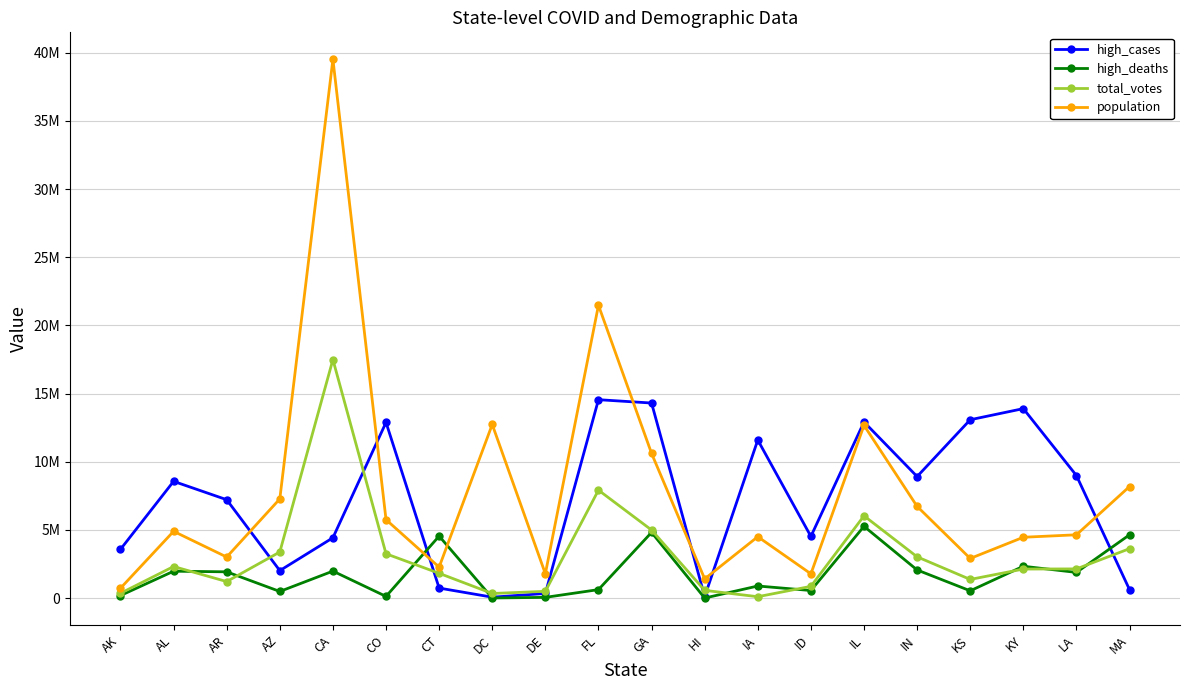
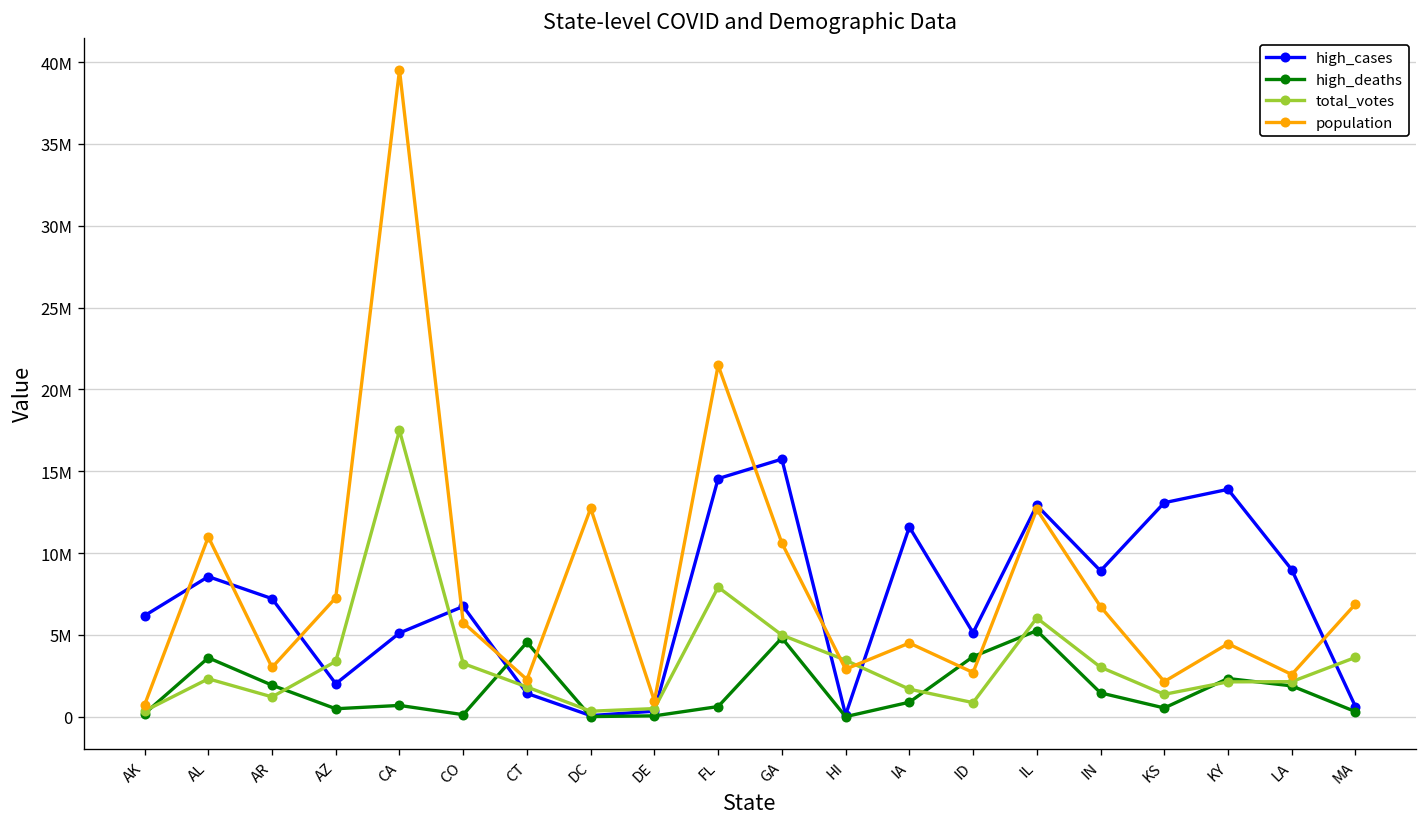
high_cases, AK: 3600000 -> 6200000
high_deaths, AL: 2000000 -> 3600000
population, AL: 4900000 -> 11000000
high_cases, CA: 4400000 -> 5100000
high_deaths, CA: 2000000 -> 700000
high_cases, CO: 12900000 -> 6700000
high_cases, CT: 700000 -> 1400000
population, DE: 1800000 -> 1000000
high_cases, GA: 14300000 -> 15700000
total_votes, HI: 600000 -> 3500000
population, HI: 1400000 -> 2900000
total_votes, IA: 100000 -> 1700000
high_cases, ID: 4500000 -> 5100000
high_deaths, ID: 600000 -> 3700000
population, ID: 1800000 -> 2700000
high_deaths, IN: 2100000 -> 1500000
population, KS: 2900000 -> 2200000
population, LA: 4600000 -> 2600000
high_deaths, MA: 4600000 -> 300000
population, MA: 8200000 -> 6900000
